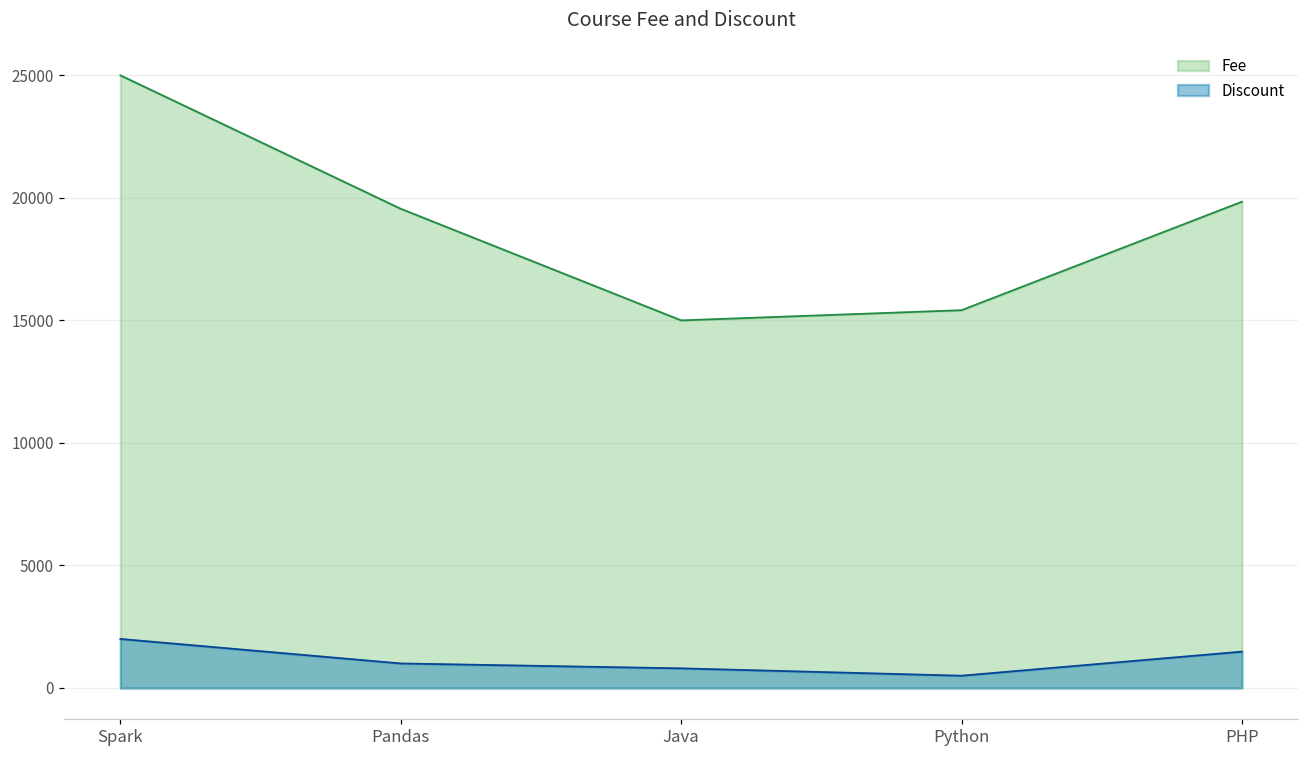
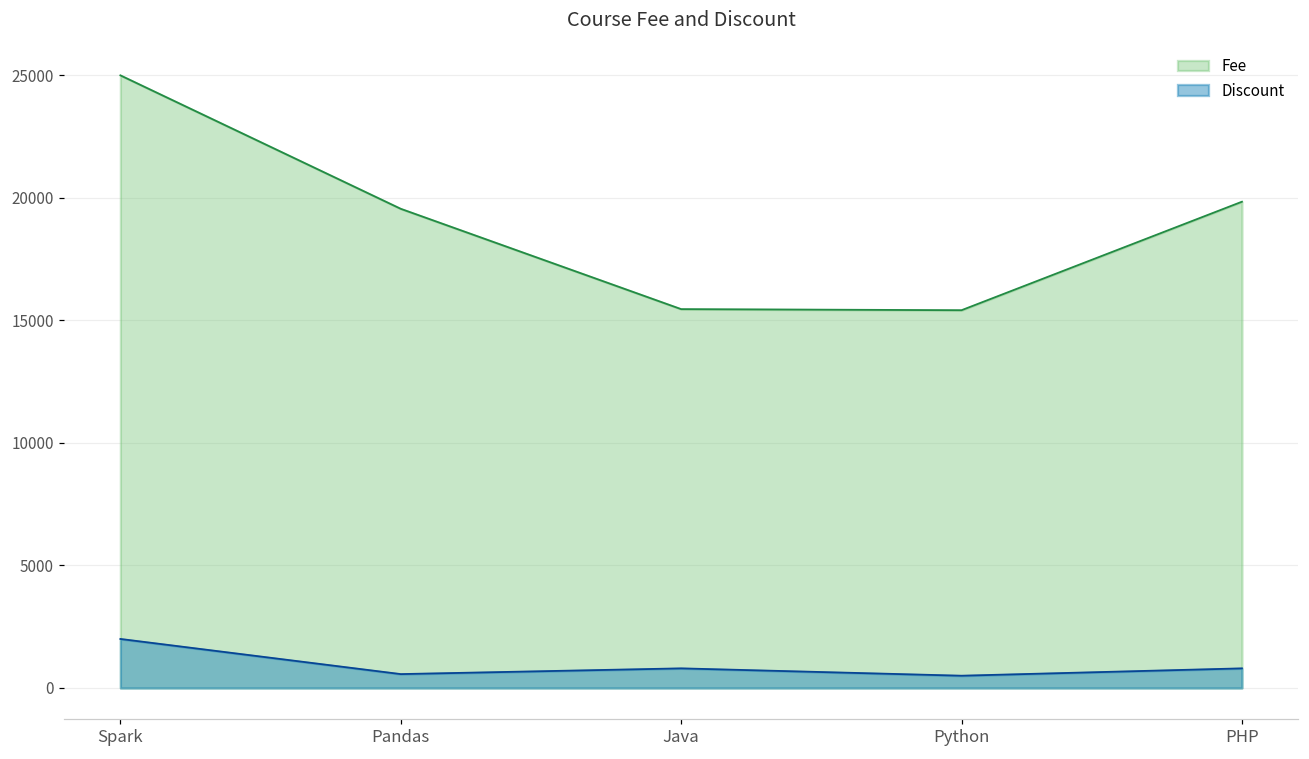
Discount, Pandas: 1000 -> 600
Fee, Java: 15000 -> 15500
Discount, PHP: 1500 -> 800
